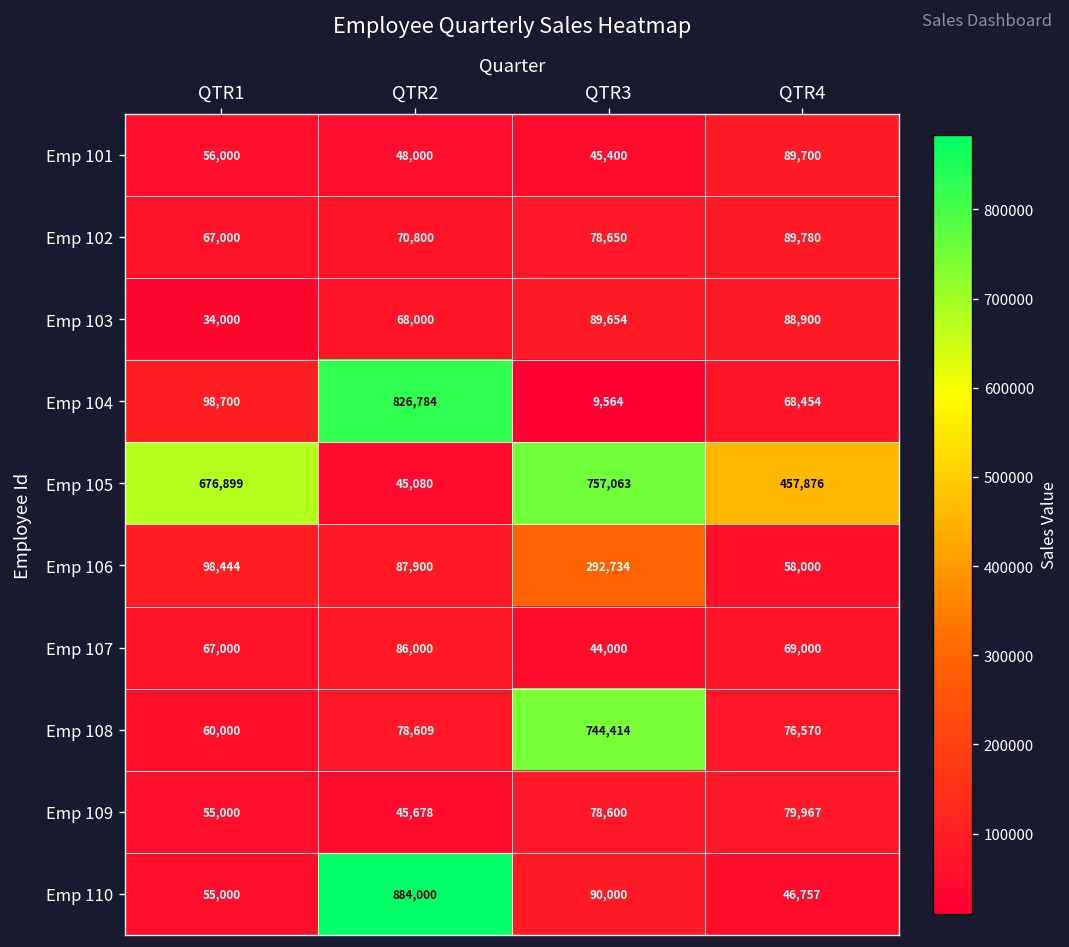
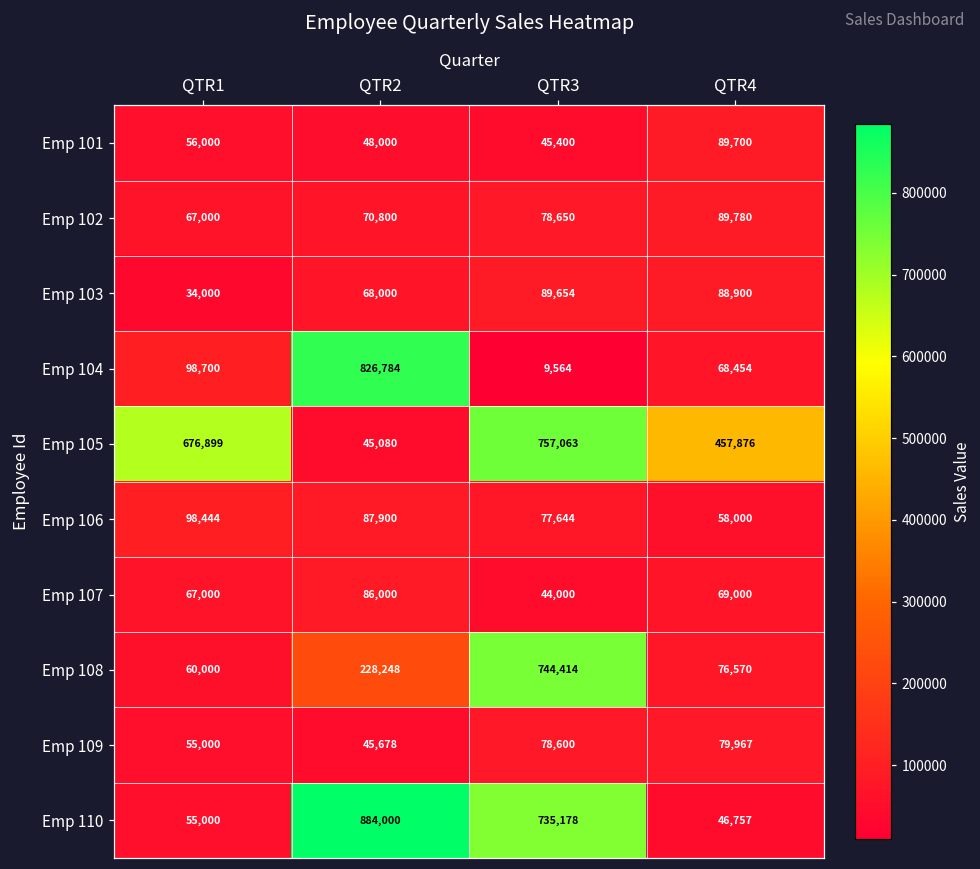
Emp 106, QTR3: 292,734 -> 77,644
Emp 108, QTR2: 78,609 -> 228,248
Emp 110, QTR3: 90,000 -> 735,178
